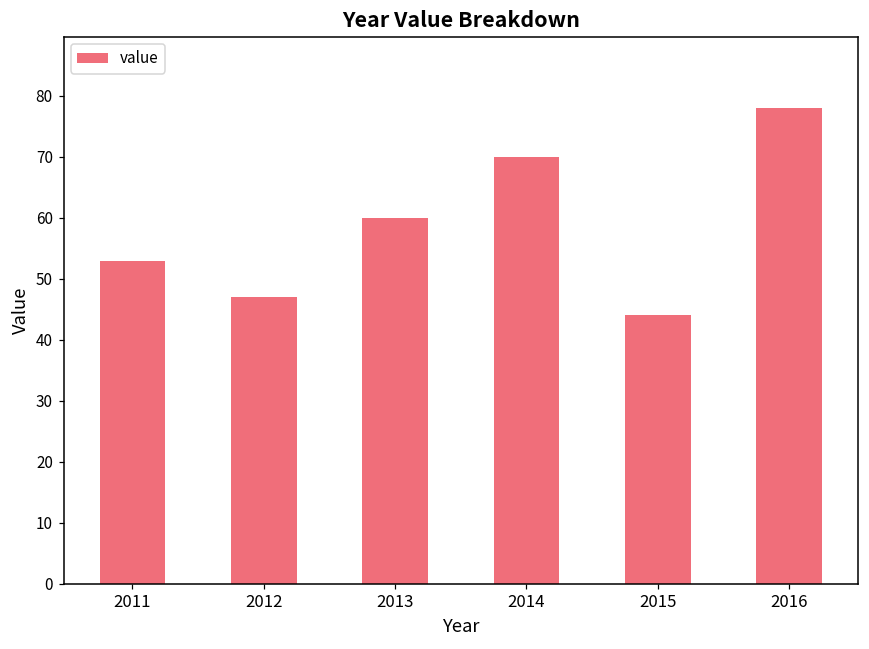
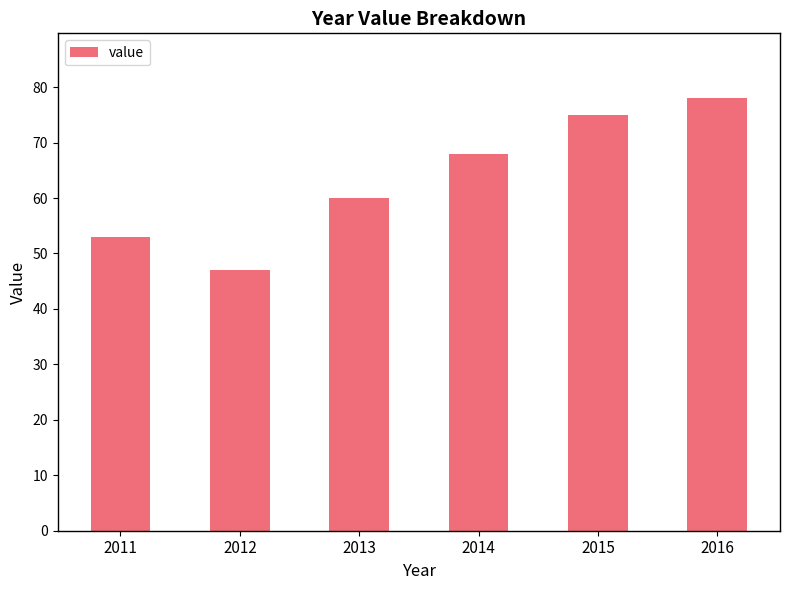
2014: 70 -> 68
2015: 44 -> 75
